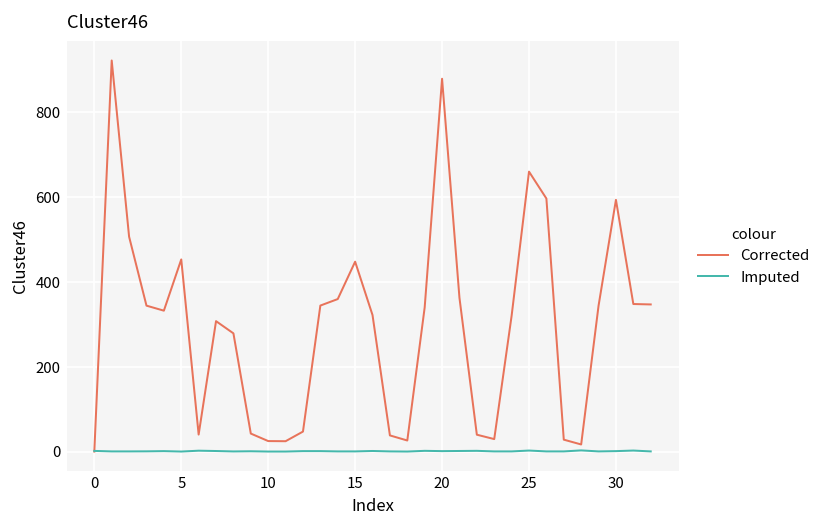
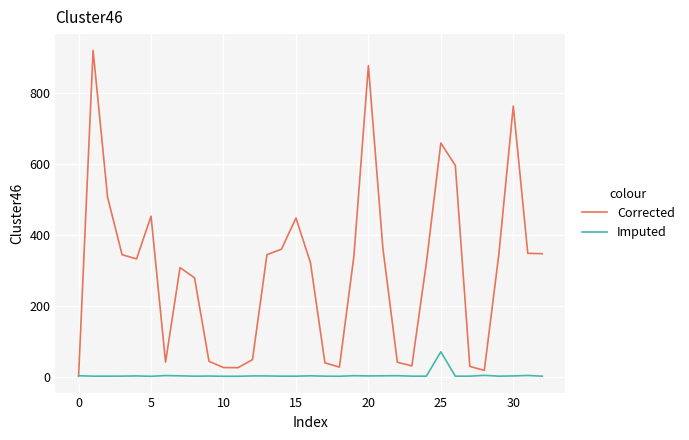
Imputed, 25: 0 -> 70
Corrected, 30: 590 -> 760
